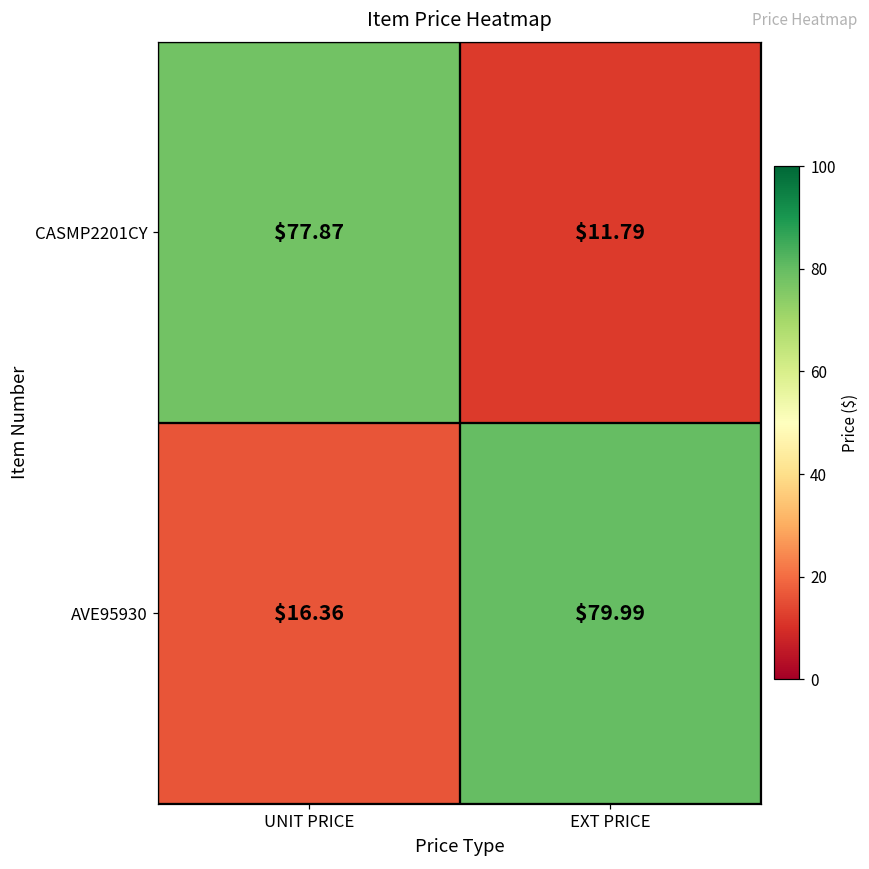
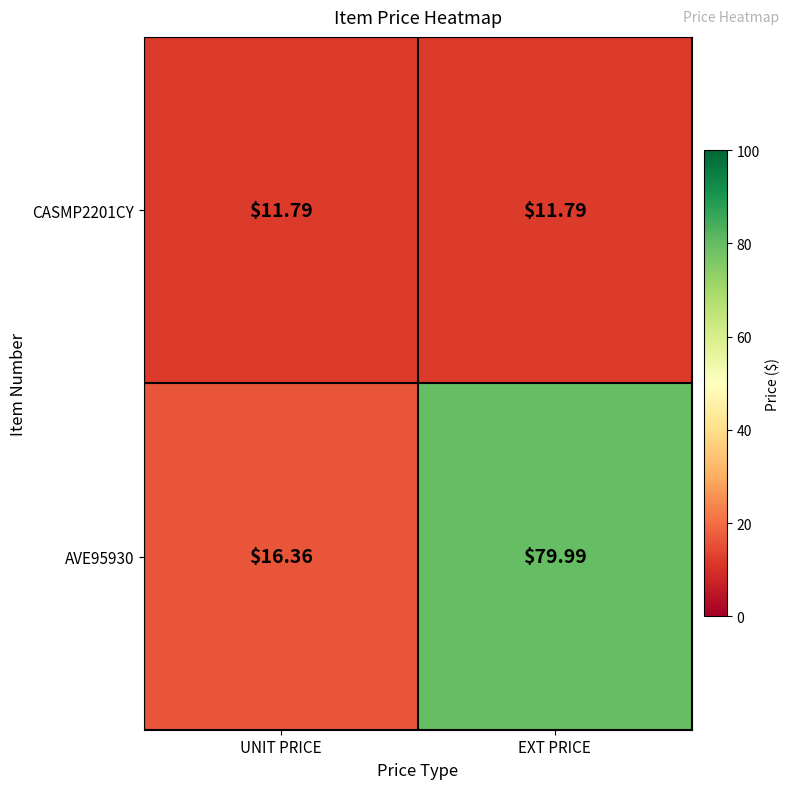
CASMP2201CY, UNIT PRICE: $77.87 -> $11.79
